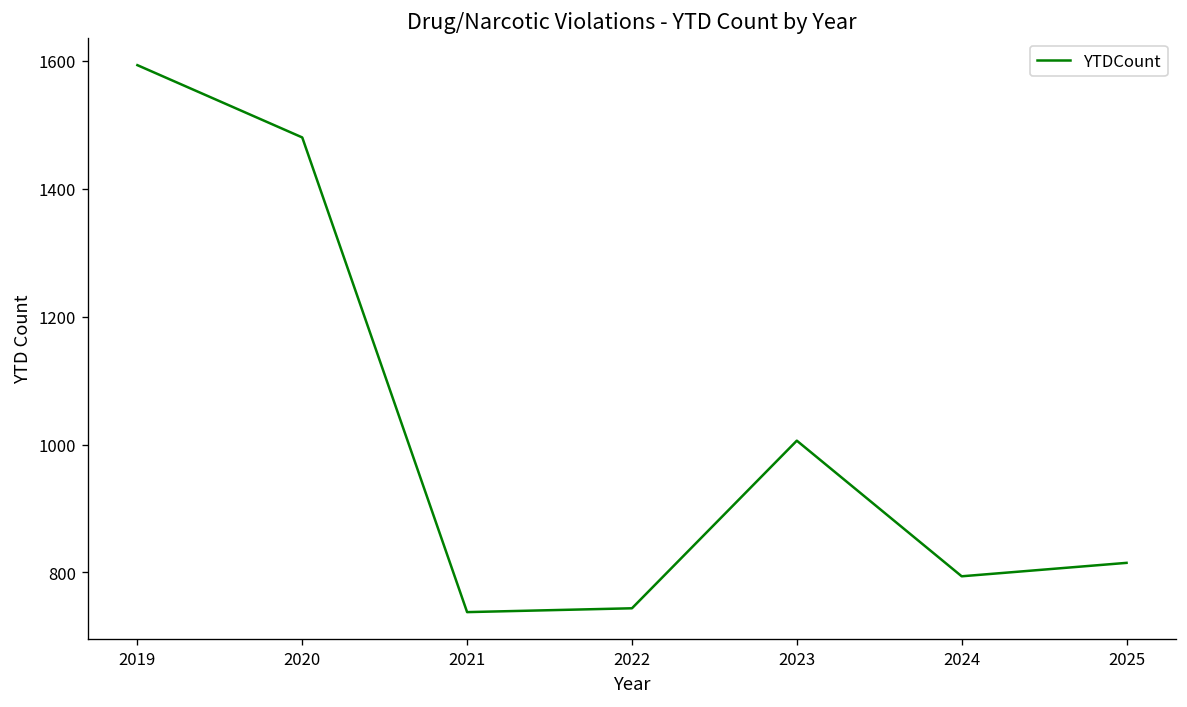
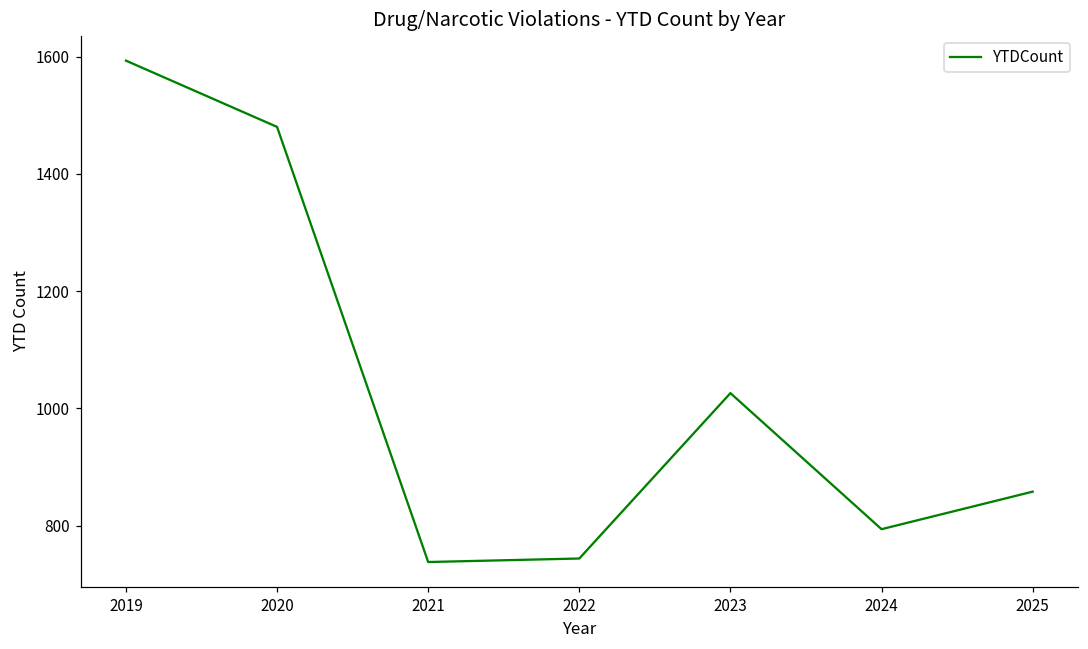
2023: 1010 -> 1030
2025: 820 -> 860
